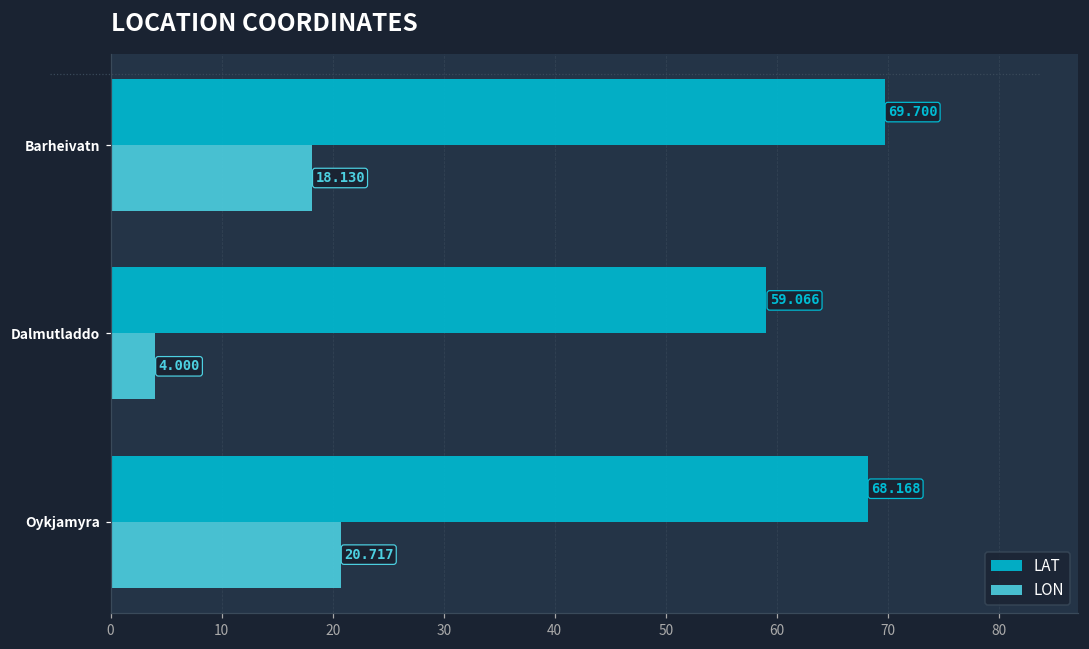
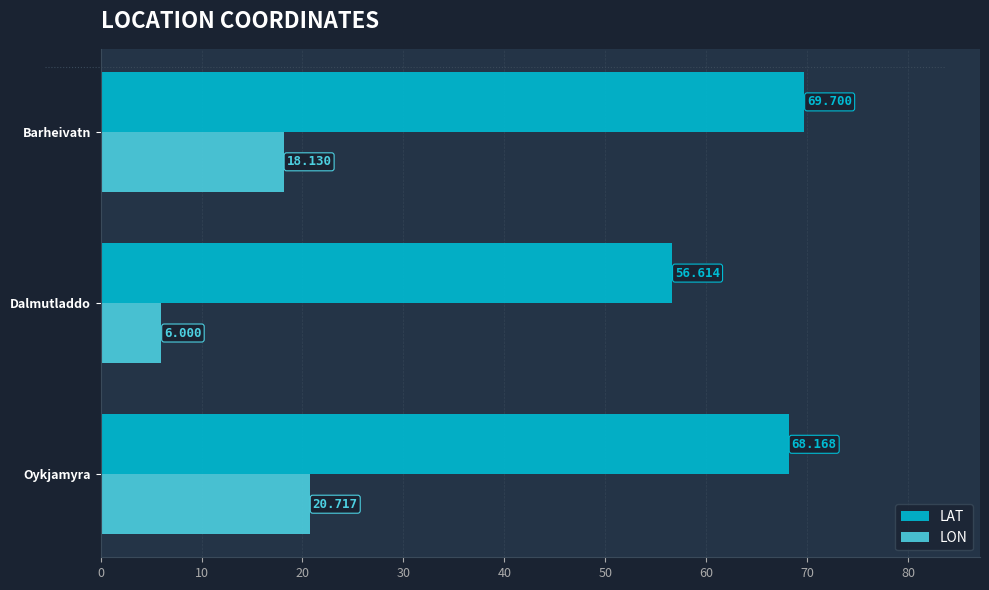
LAT, Dalmutladdo: 59.066 -> 56.614
LON, Dalmutladdo: 4.000 -> 6.000
